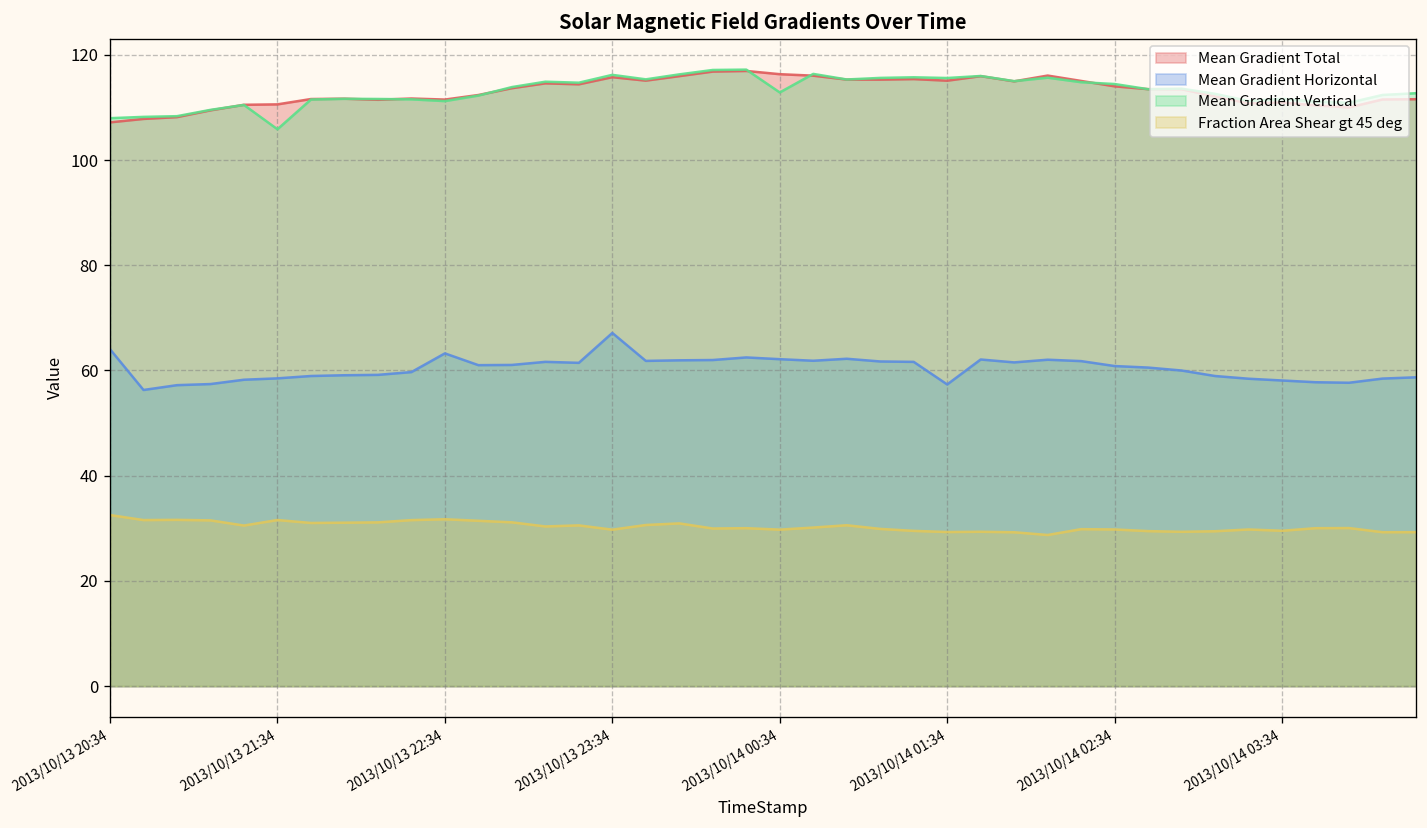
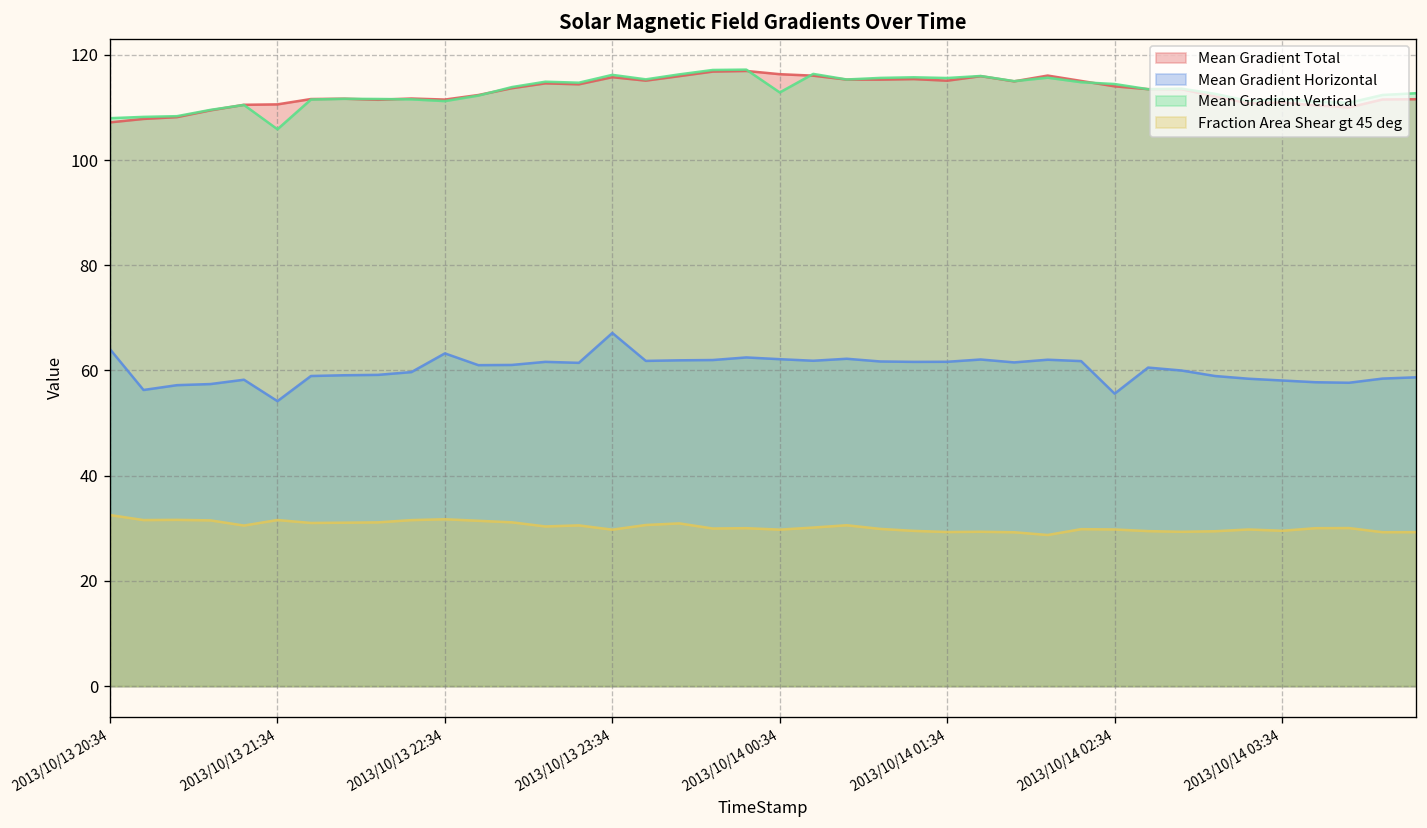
Mean Gradient Horizontal, 2013/10/13 21:34: 59 -> 54
Mean Gradient Horizontal, 2013/10/14 01:34: 57 -> 62
Mean Gradient Horizontal, 2013/10/14 02:34: 61 -> 56
